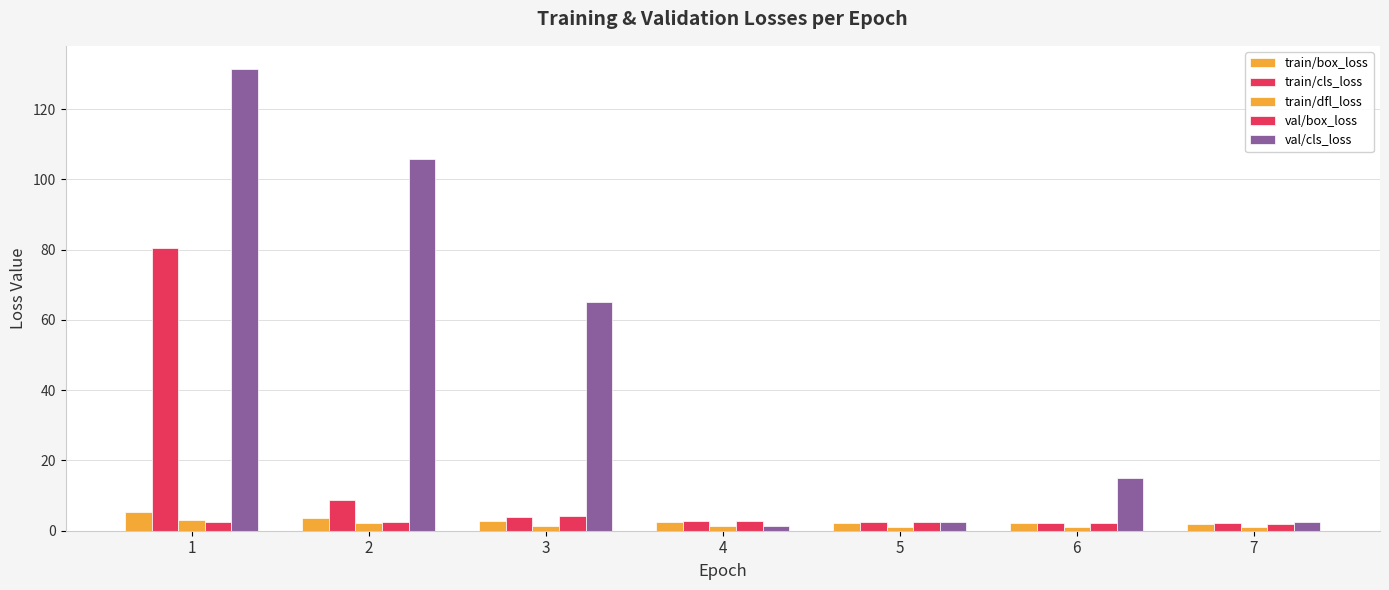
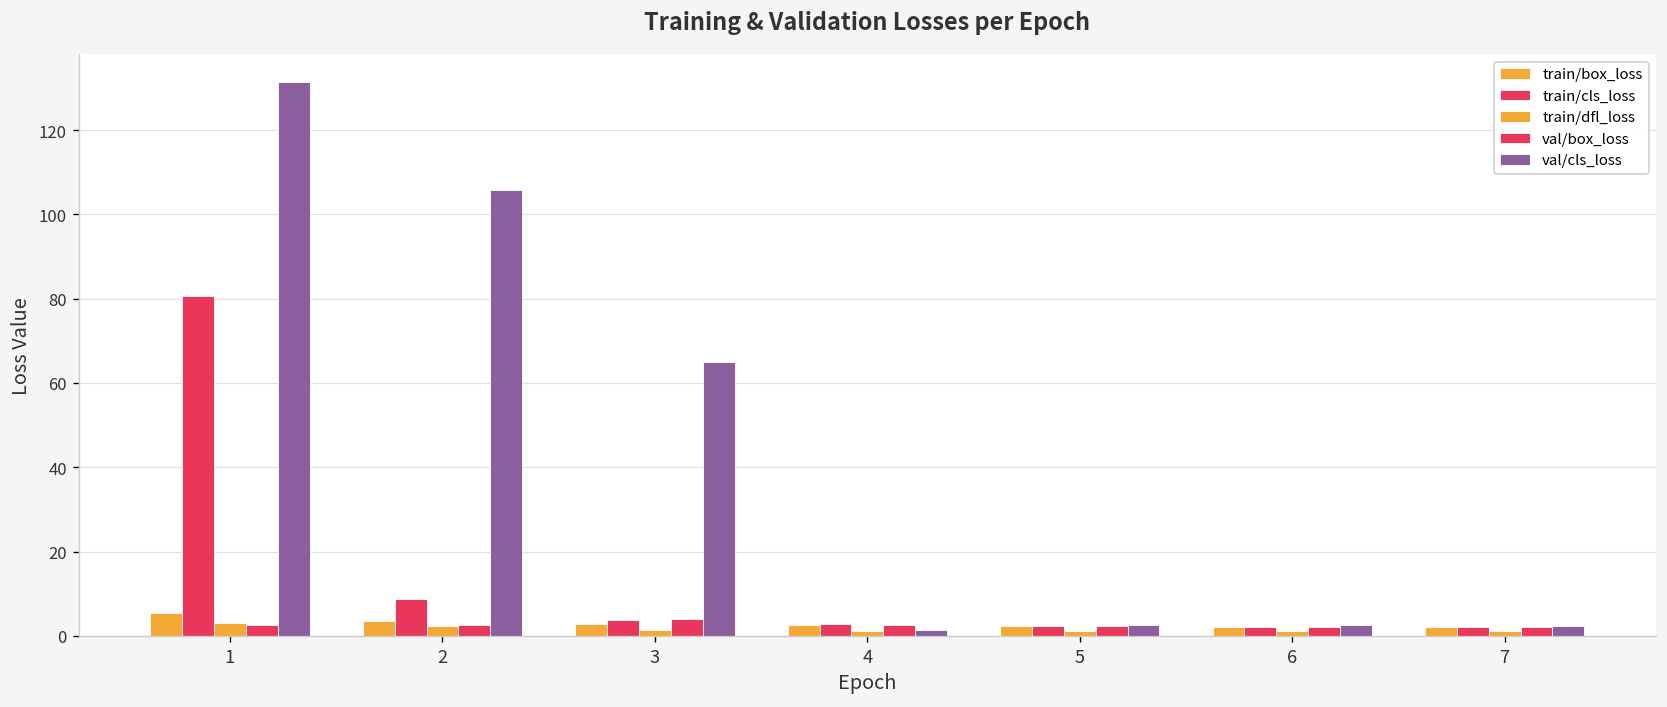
val/cls_loss, 6: 15 -> 3
